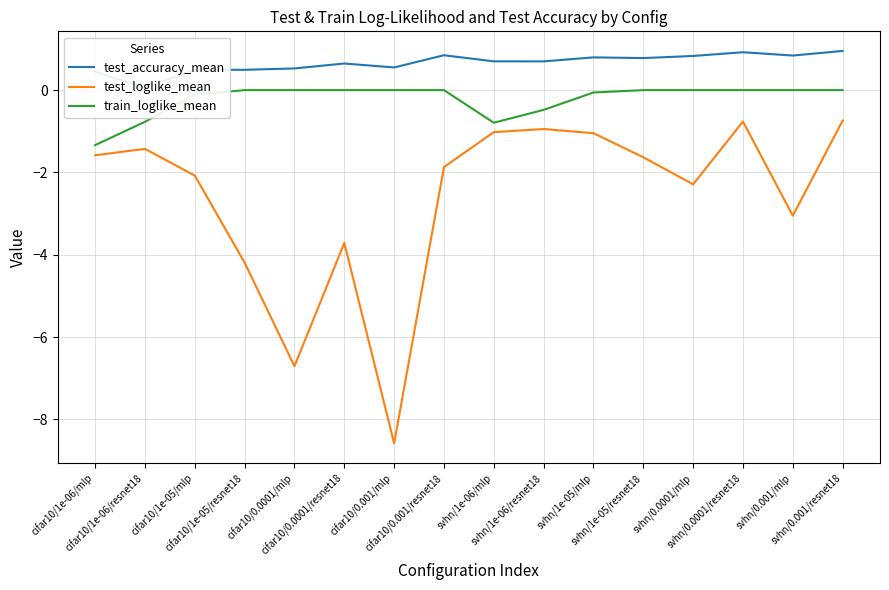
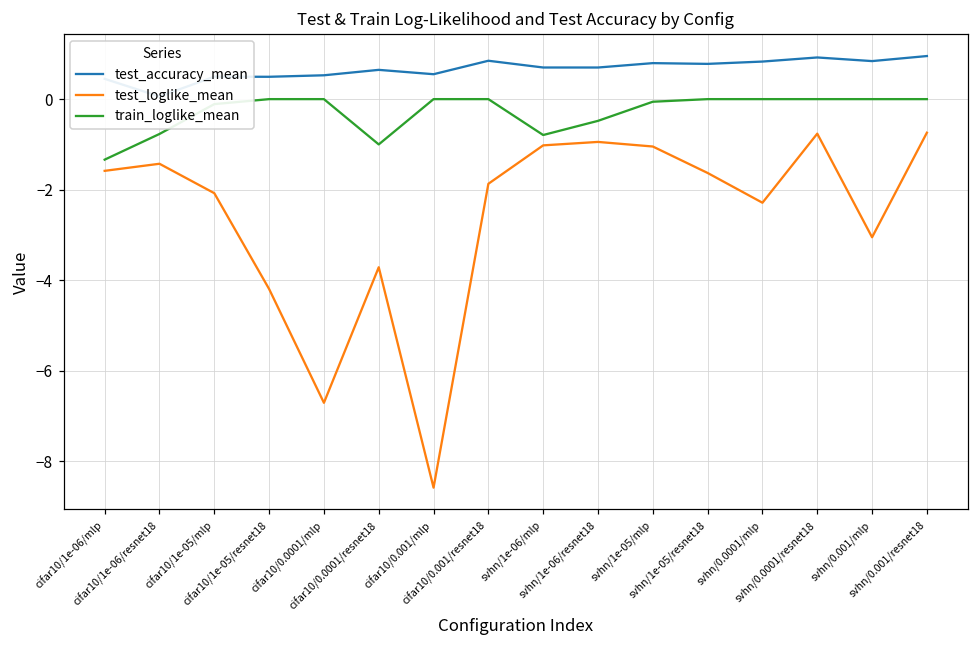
train_loglike_mean, cifar10/0.0001/resnet18: 0 -> -1
